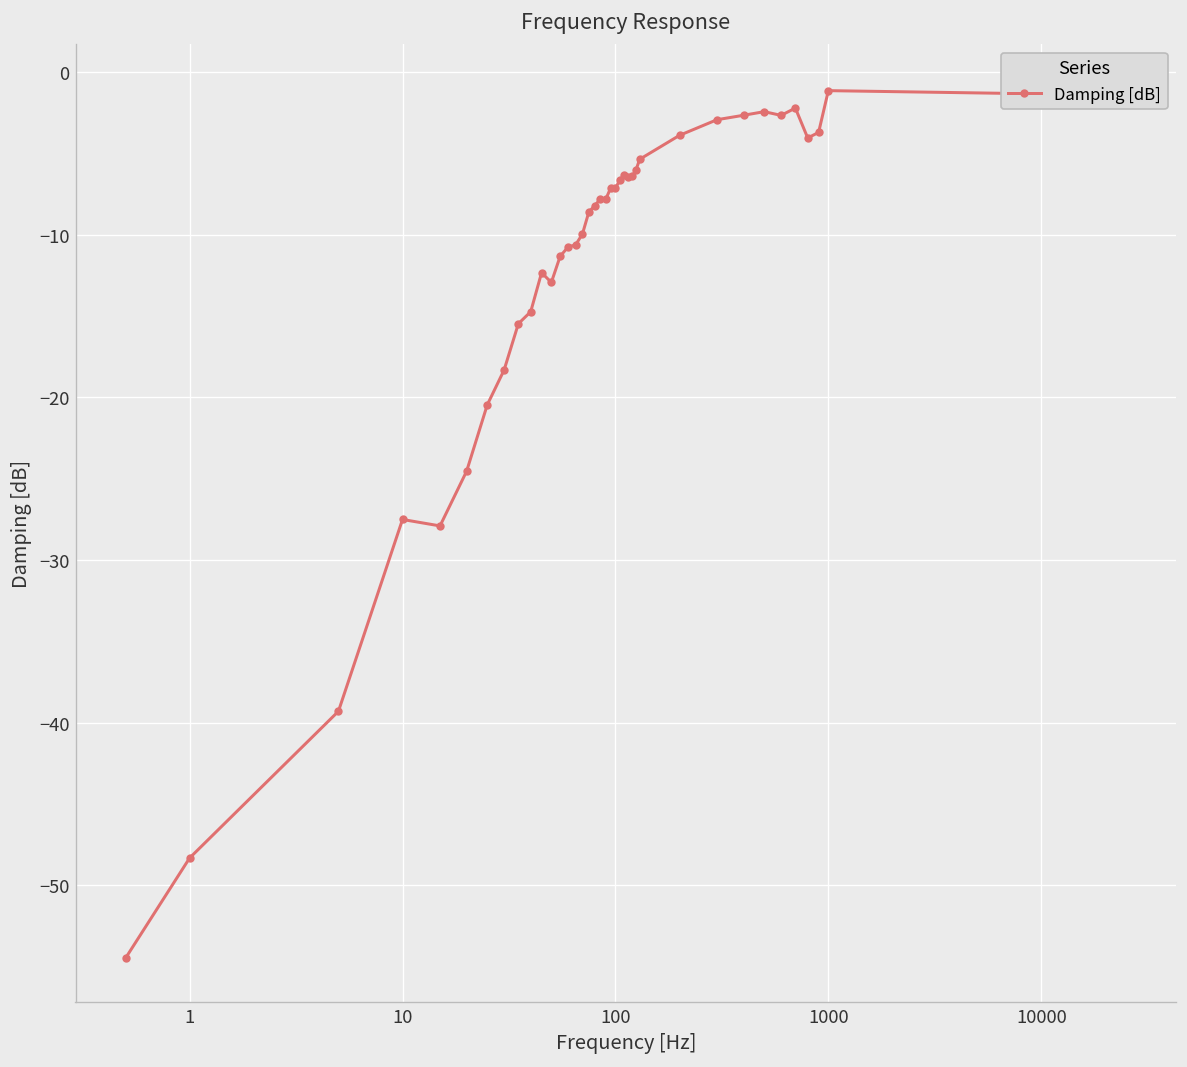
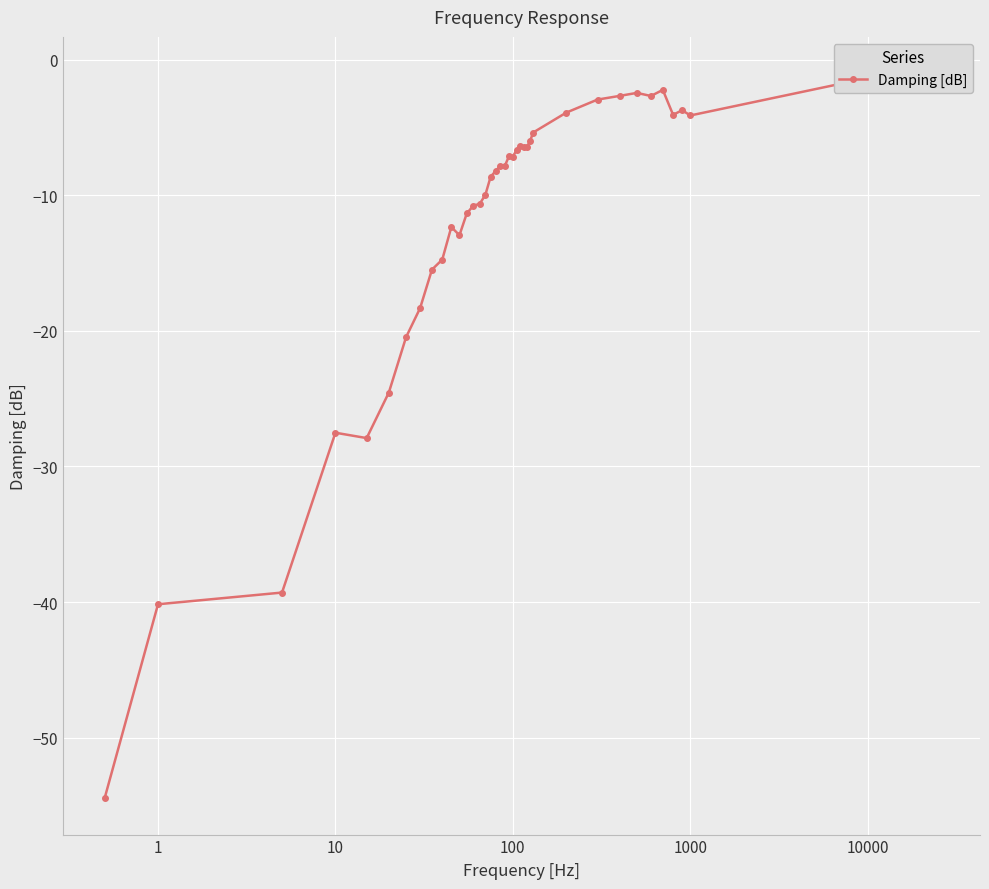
1: -48.3 -> -40.2
1000: -1.1 -> -4.1
